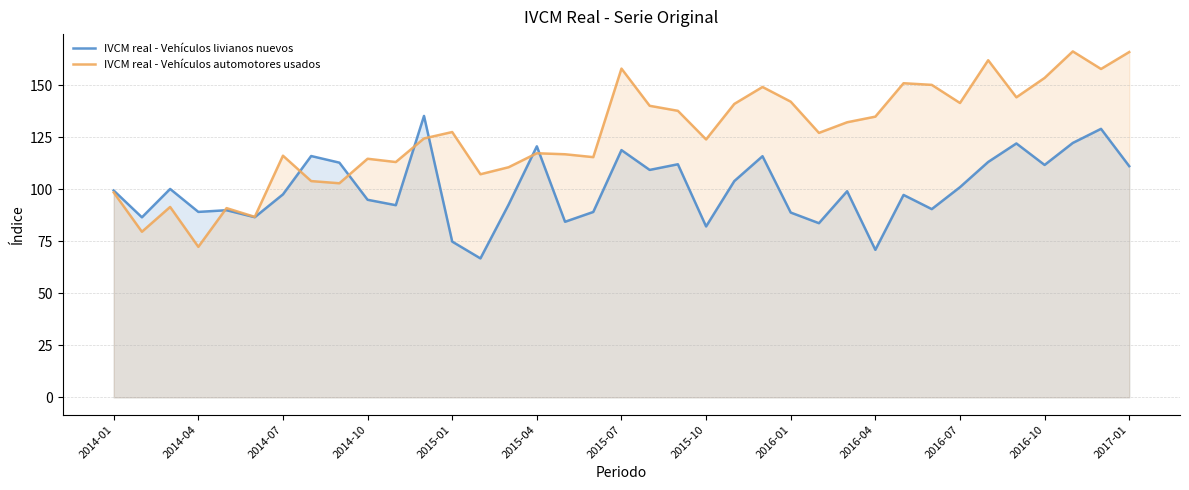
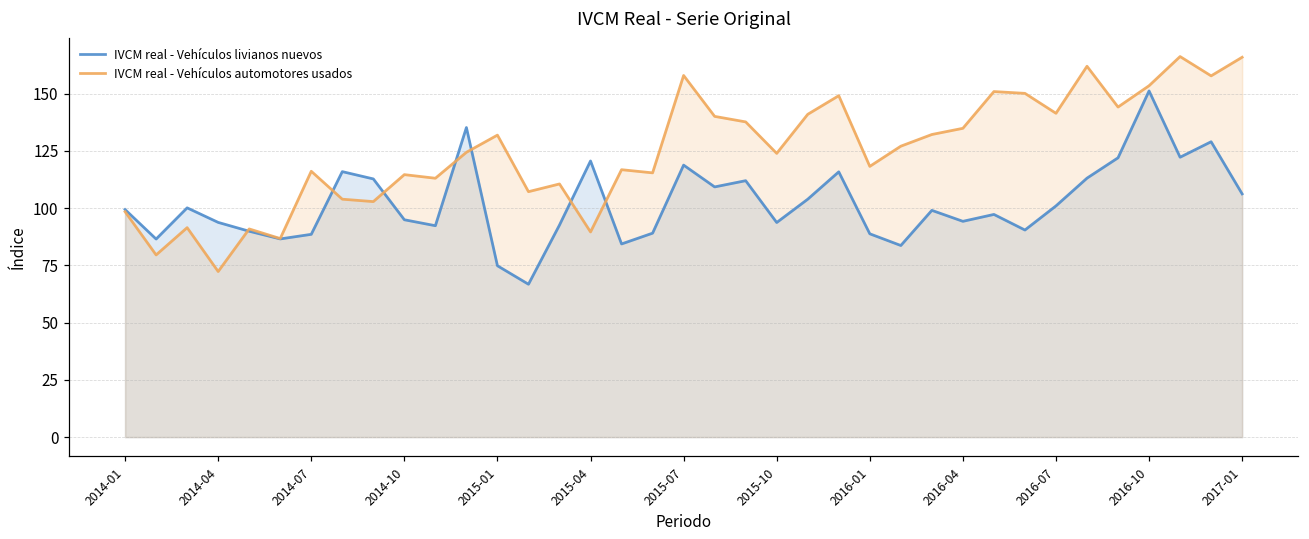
IVCM real - Vehículos livianos nuevos, 2014-04: 89 -> 94
IVCM real - Vehículos livianos nuevos, 2014-07: 98 -> 89
IVCM real - Vehículos automotores usados, 2015-01: 127 -> 132
IVCM real - Vehículos automotores usados, 2015-04: 117 -> 90
IVCM real - Vehículos livianos nuevos, 2015-10: 82 -> 94
IVCM real - Vehículos automotores usados, 2016-01: 142 -> 118
IVCM real - Vehículos livianos nuevos, 2016-04: 71 -> 94
IVCM real - Vehículos livianos nuevos, 2016-10: 112 -> 151
IVCM real - Vehículos livianos nuevos, 2017-01: 111 -> 106
